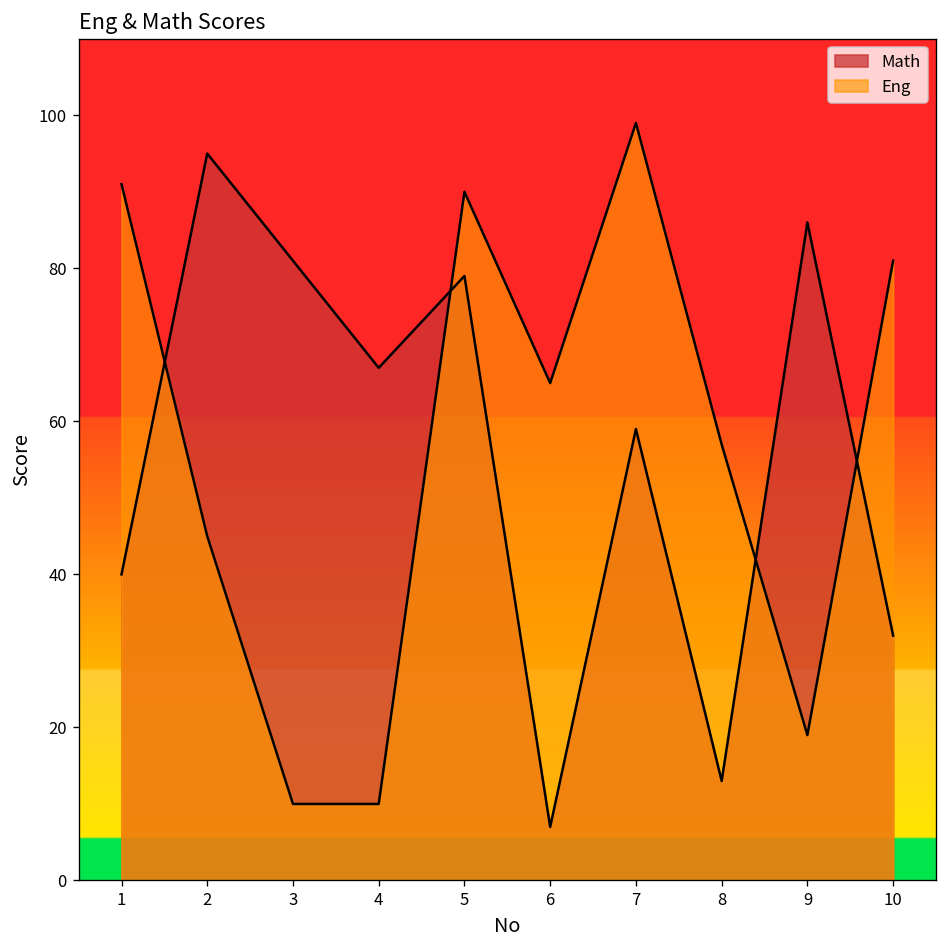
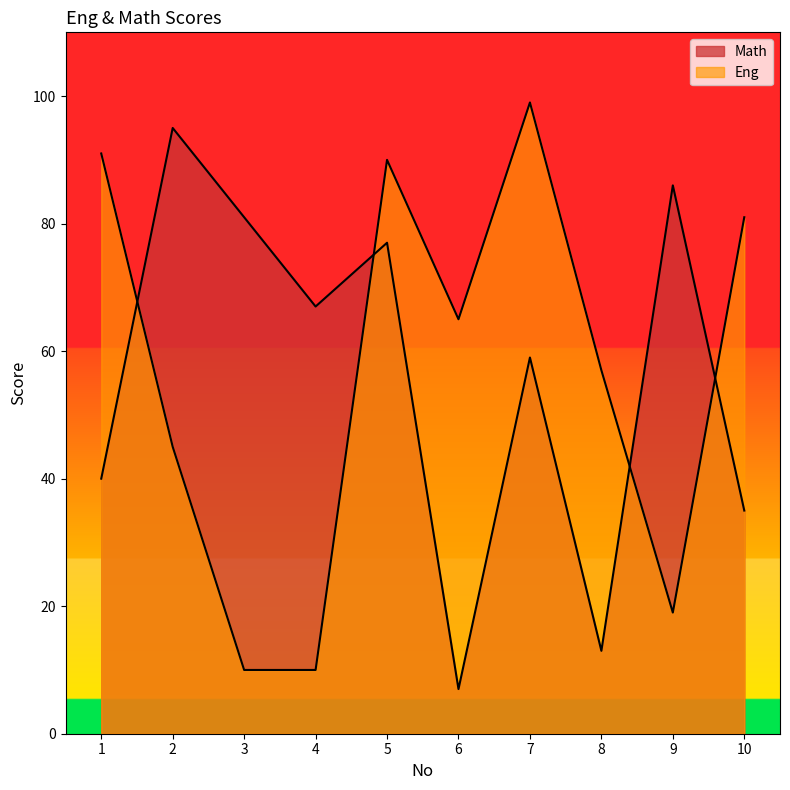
Math, 5: 79 -> 77
Math, 10: 32 -> 35
